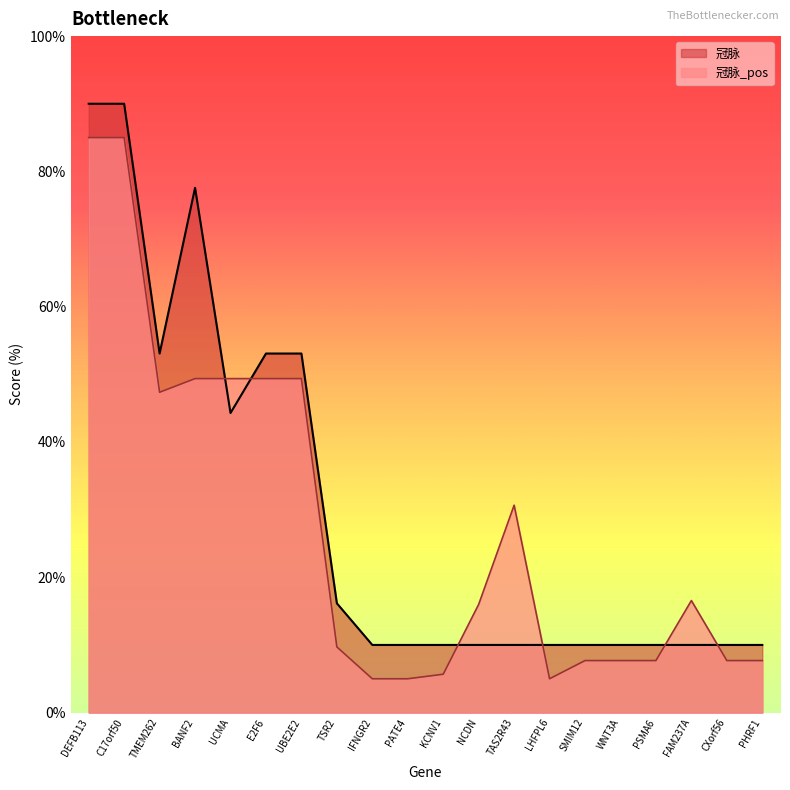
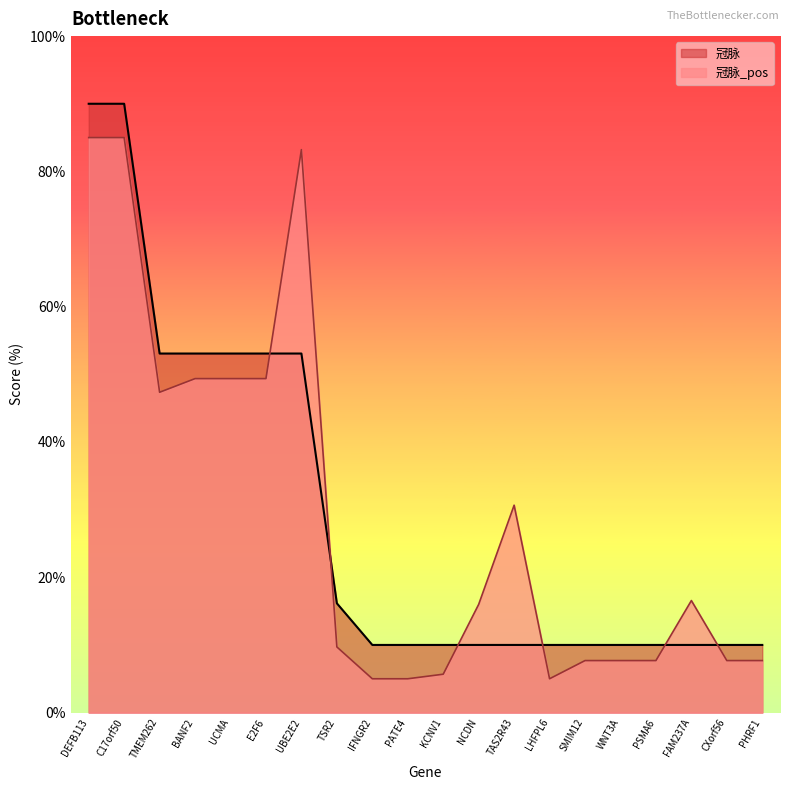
冠脉, BANF2: 78% -> 53%
冠脉, UCMA: 44% -> 53%
冠脉_pos, UBE2E2: 49% -> 83%
